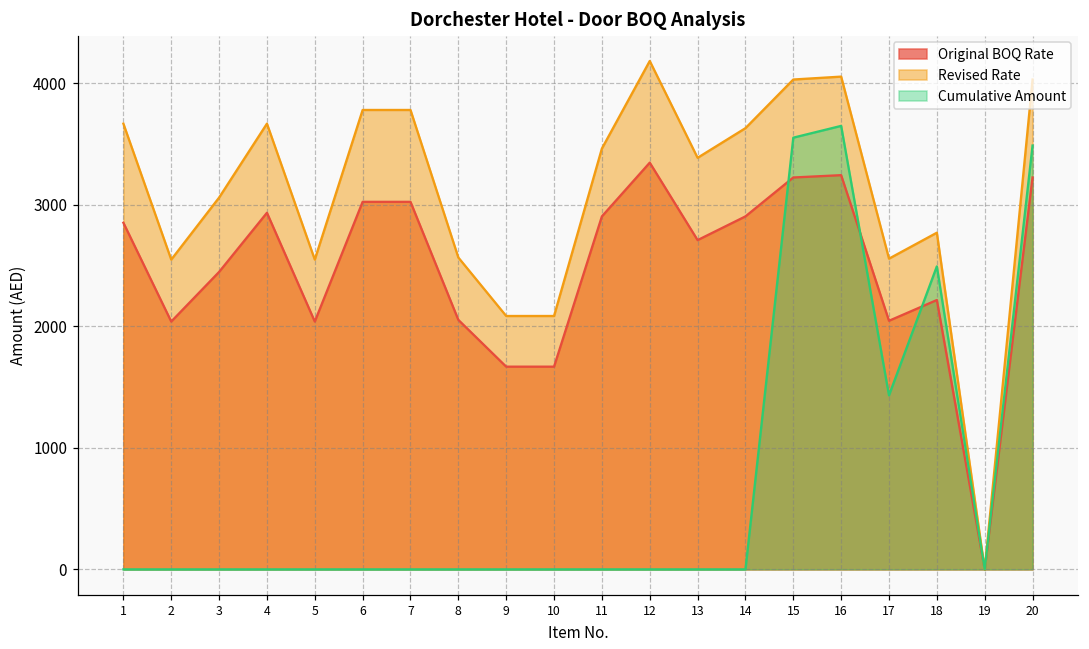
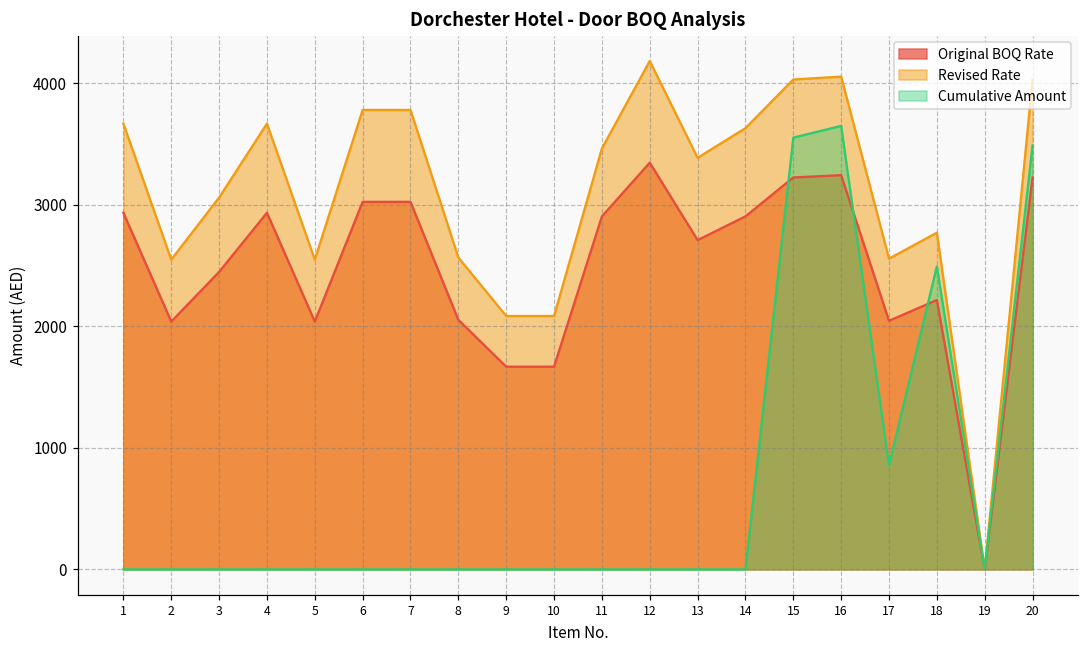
Original BOQ Rate, 1: 2850 -> 2930
Cumulative Amount, 17: 1430 -> 860
